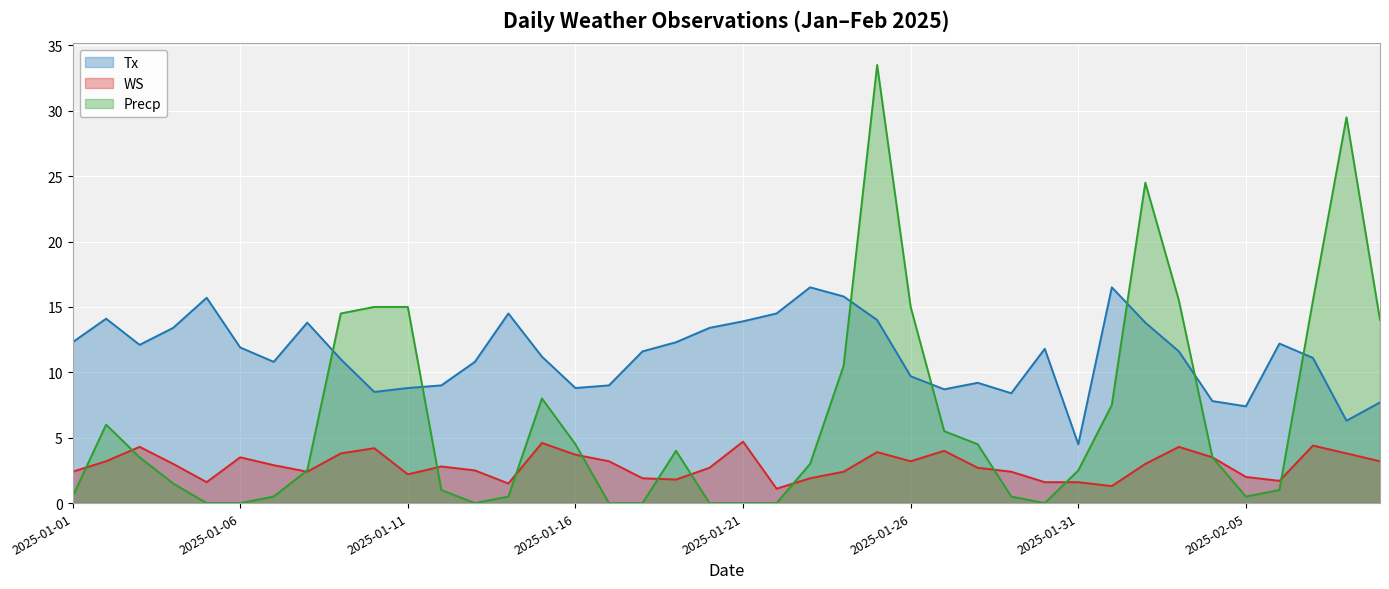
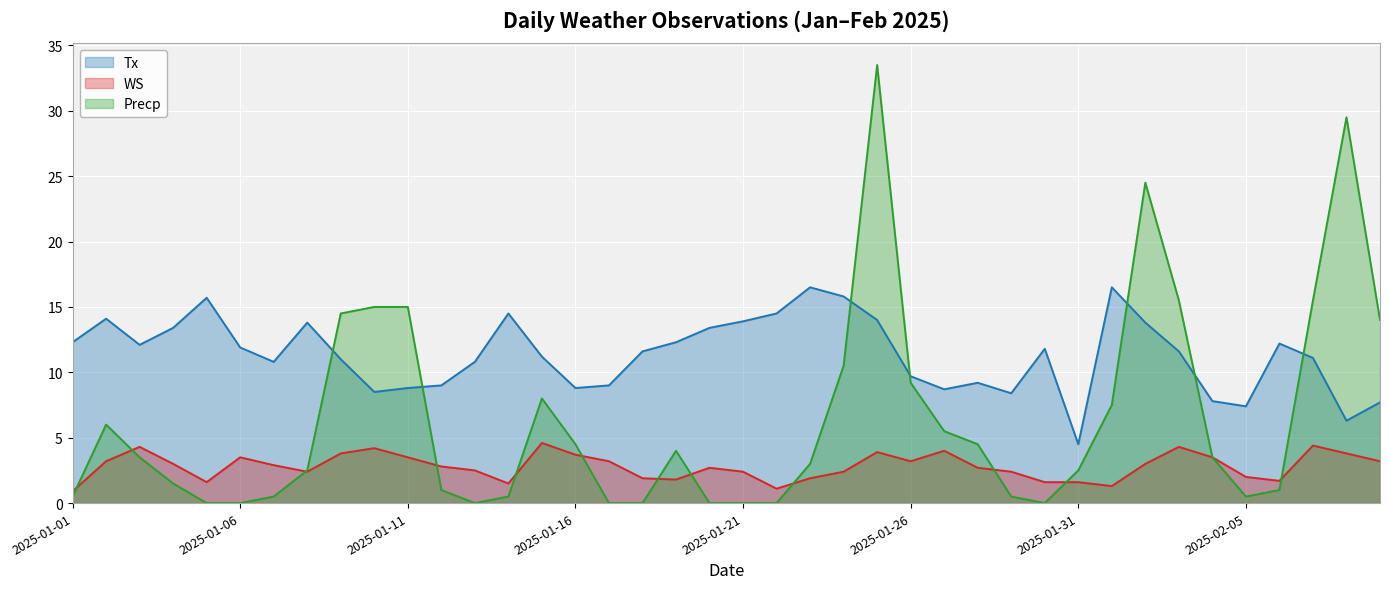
WS, 2025-01-01: 2.4 -> 0.9
WS, 2025-01-11: 2.2 -> 3.5
WS, 2025-01-21: 4.7 -> 2.4
Precp, 2025-01-26: 15.0 -> 9.2
